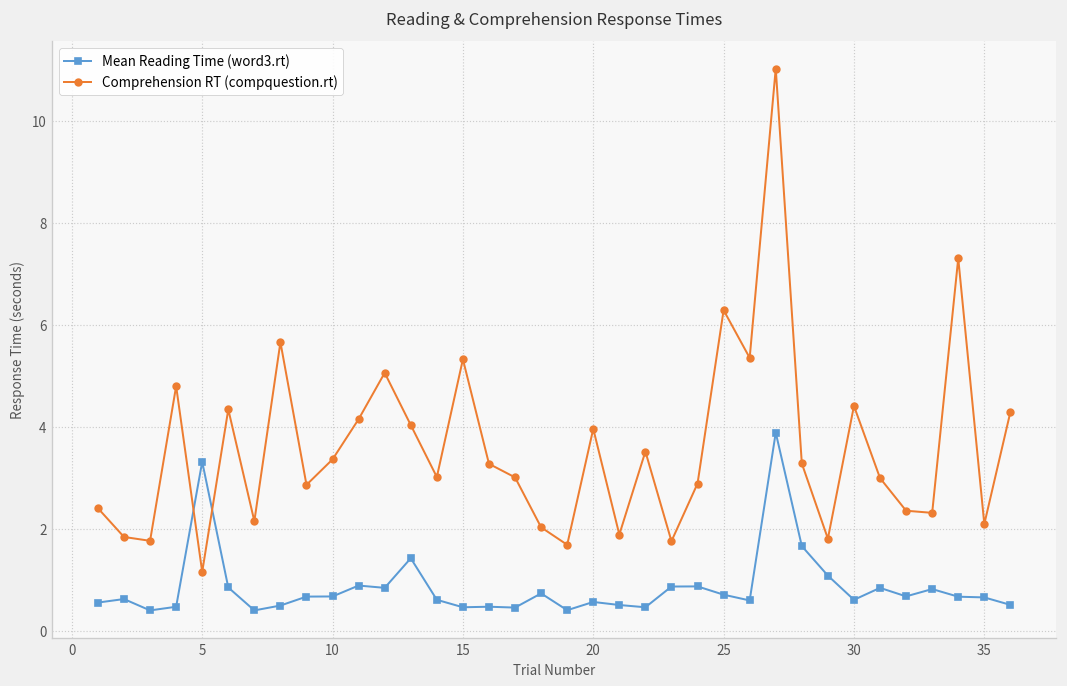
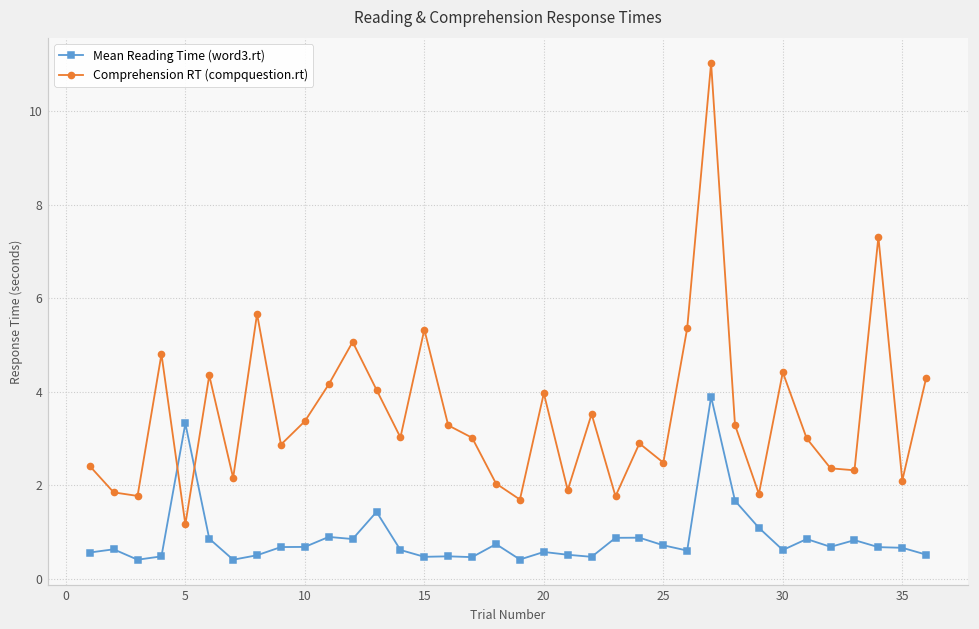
Comprehension RT (compquestion.rt), 25: 6.3 -> 2.5
